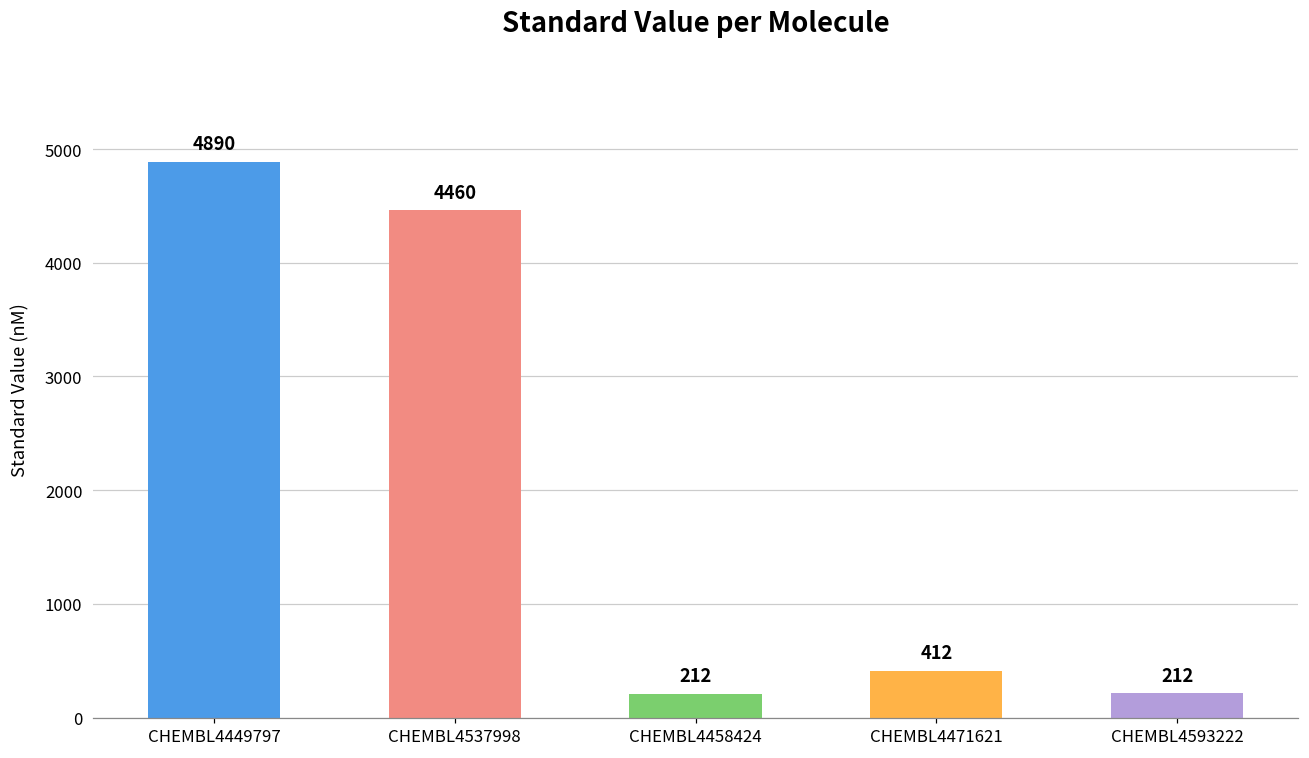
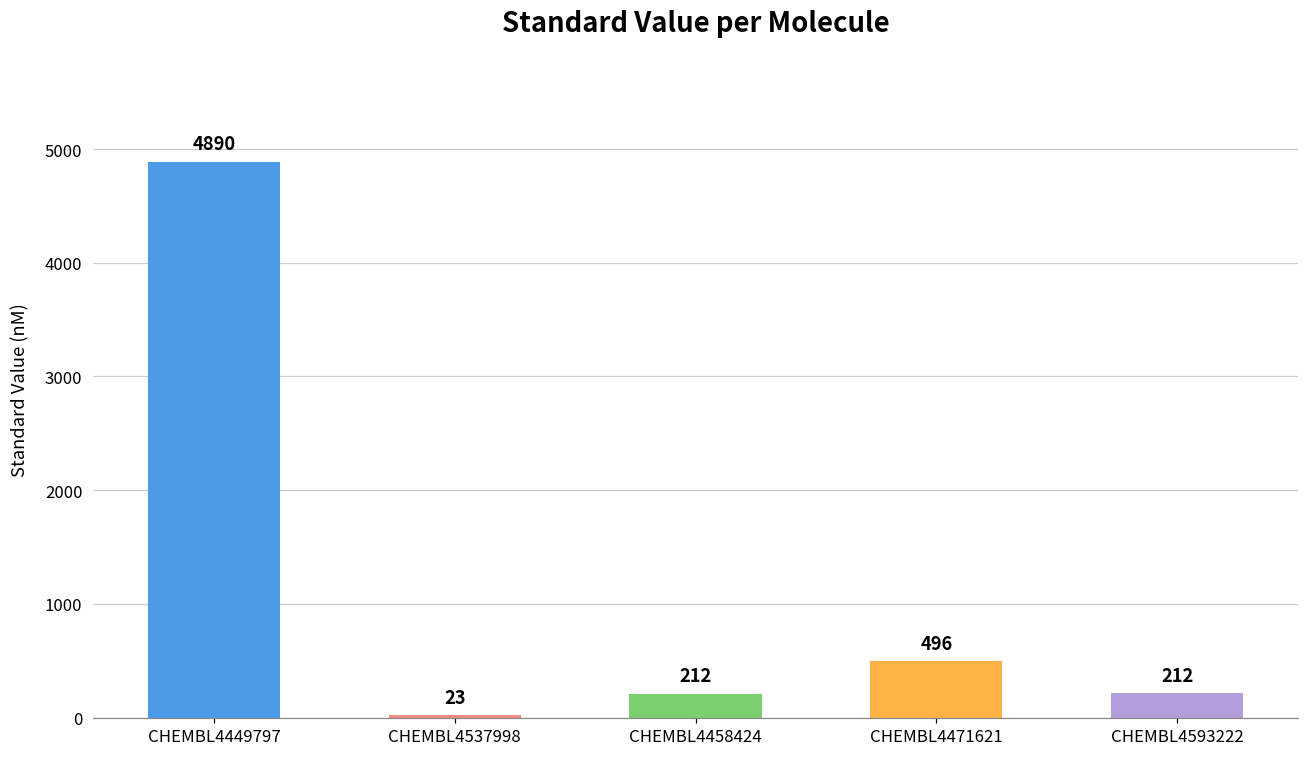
CHEMBL4537998: 4460 -> 23
CHEMBL4471621: 412 -> 496
